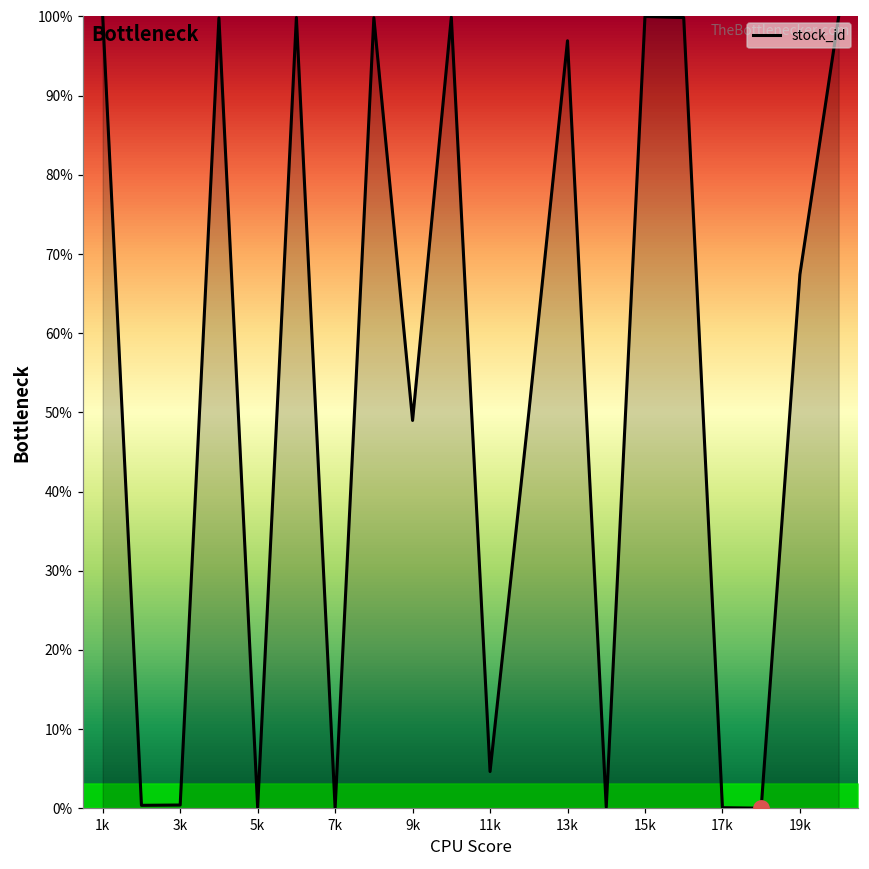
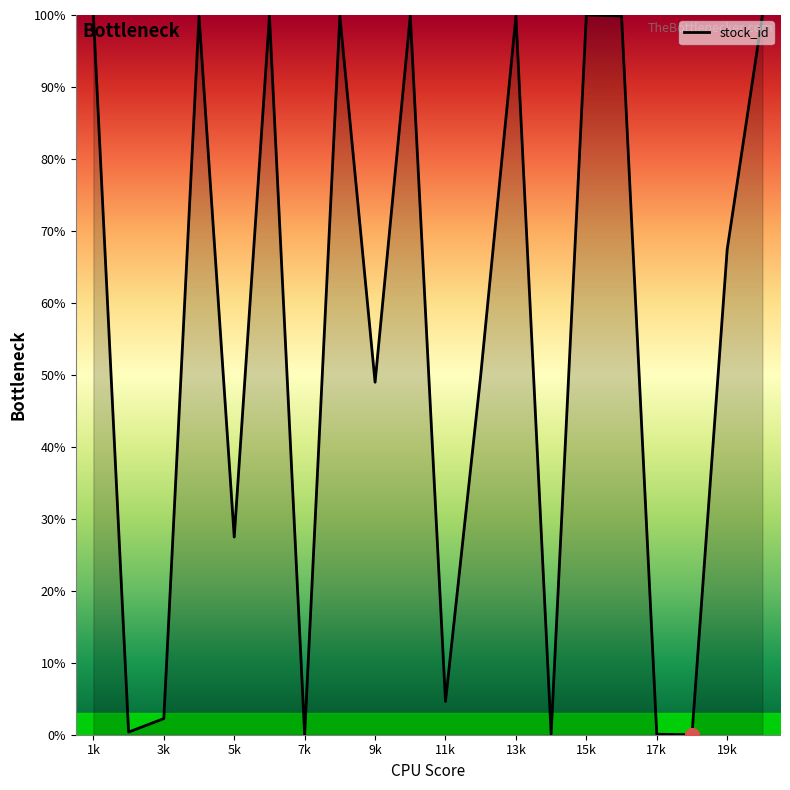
stock_id, 3k: 0% -> 2%
stock_id, 5k: 0% -> 27%
stock_id, 13k: 97% -> 100%
